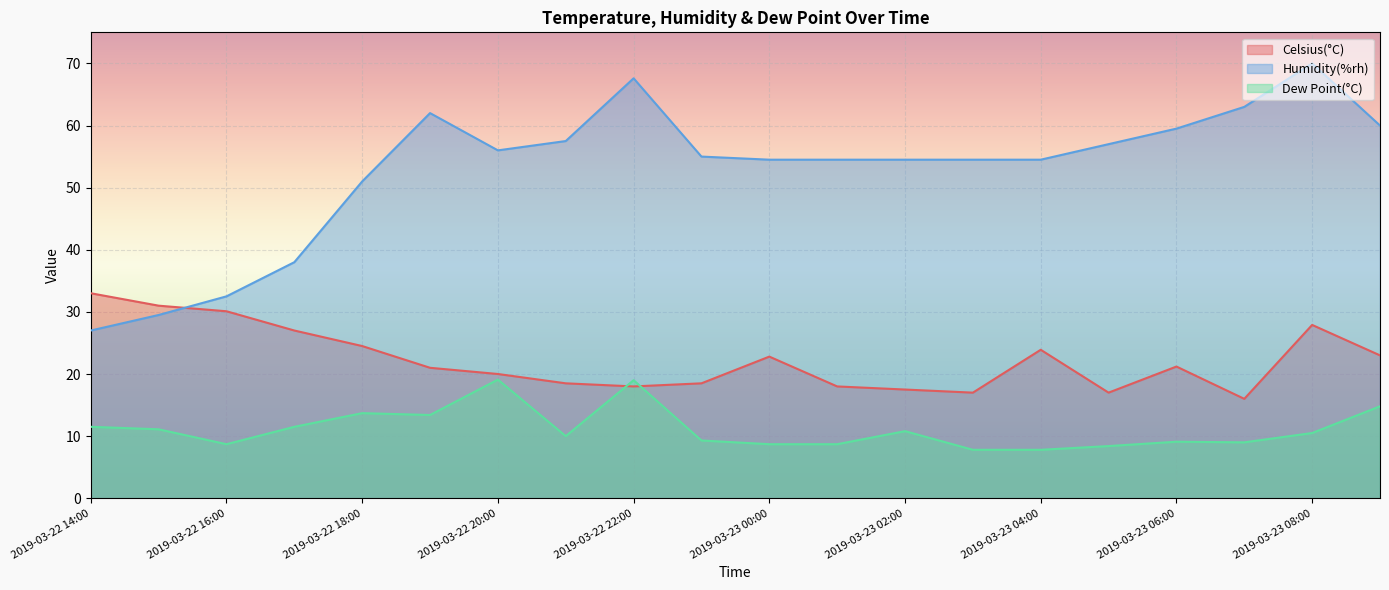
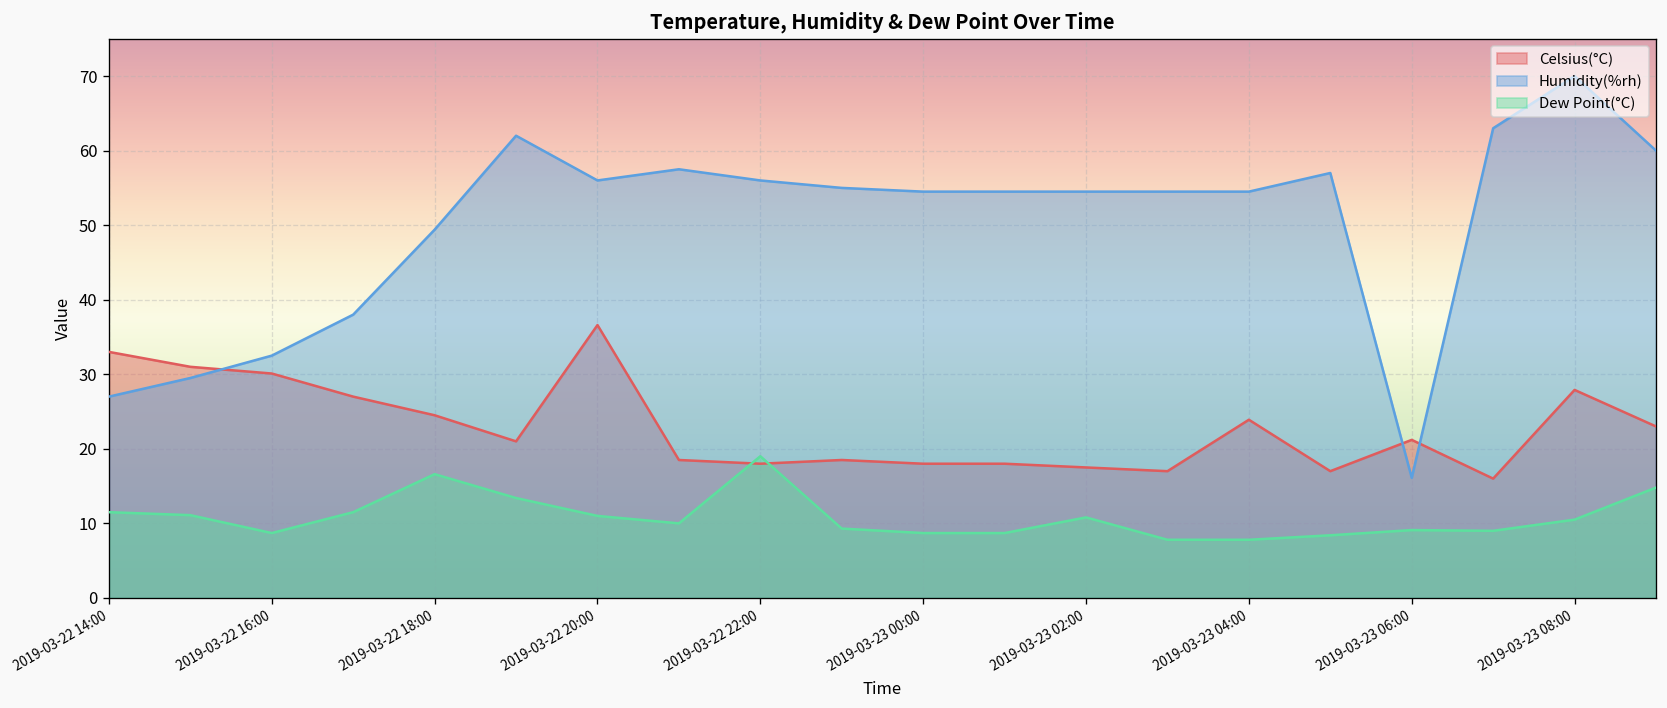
Humidity(%rh), 2019-03-22 18:00: 51 -> 49
Dew Point(°C), 2019-03-22 18:00: 14 -> 17
Celsius(°C), 2019-03-22 20:00: 20 -> 37
Dew Point(°C), 2019-03-22 20:00: 19 -> 11
Humidity(%rh), 2019-03-22 22:00: 68 -> 56
Celsius(°C), 2019-03-23 00:00: 23 -> 18
Humidity(%rh), 2019-03-23 06:00: 60 -> 16
